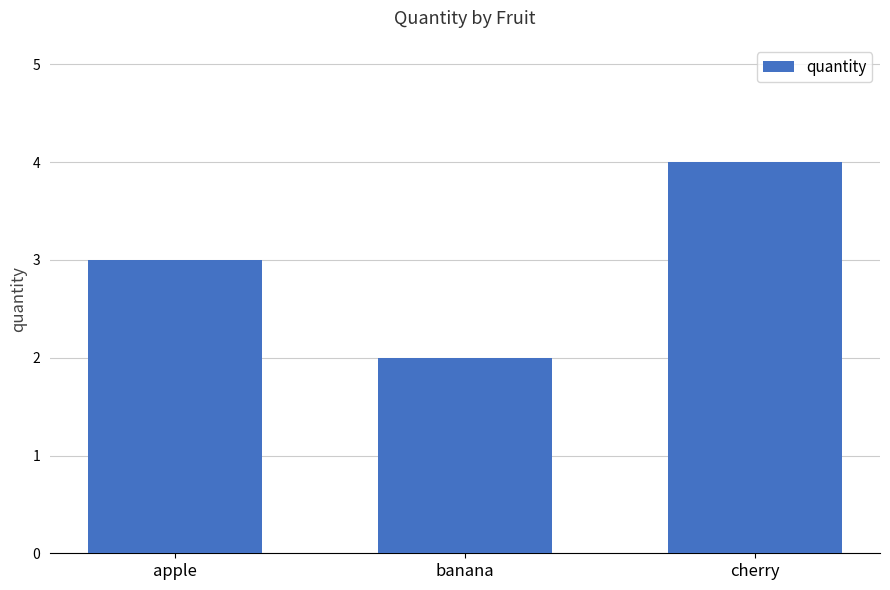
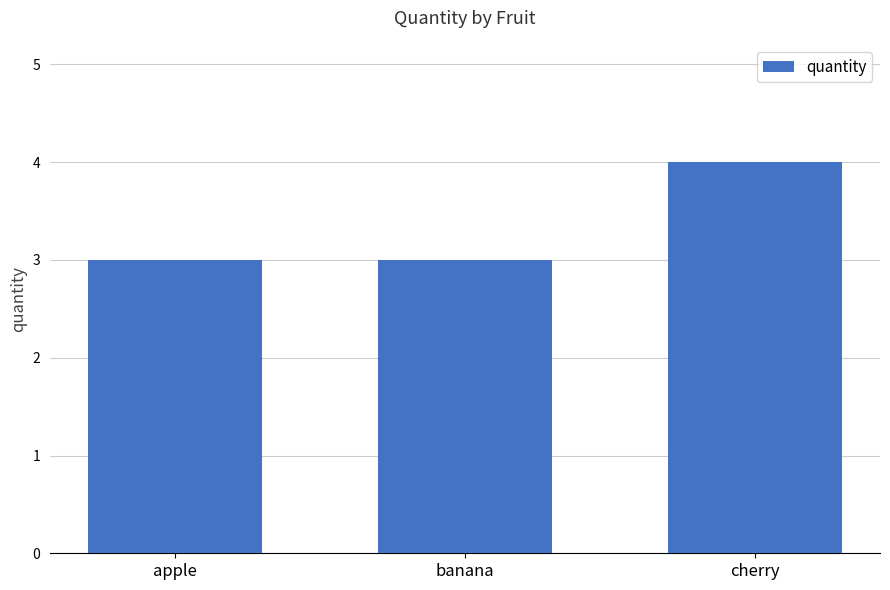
banana: 2 -> 3
